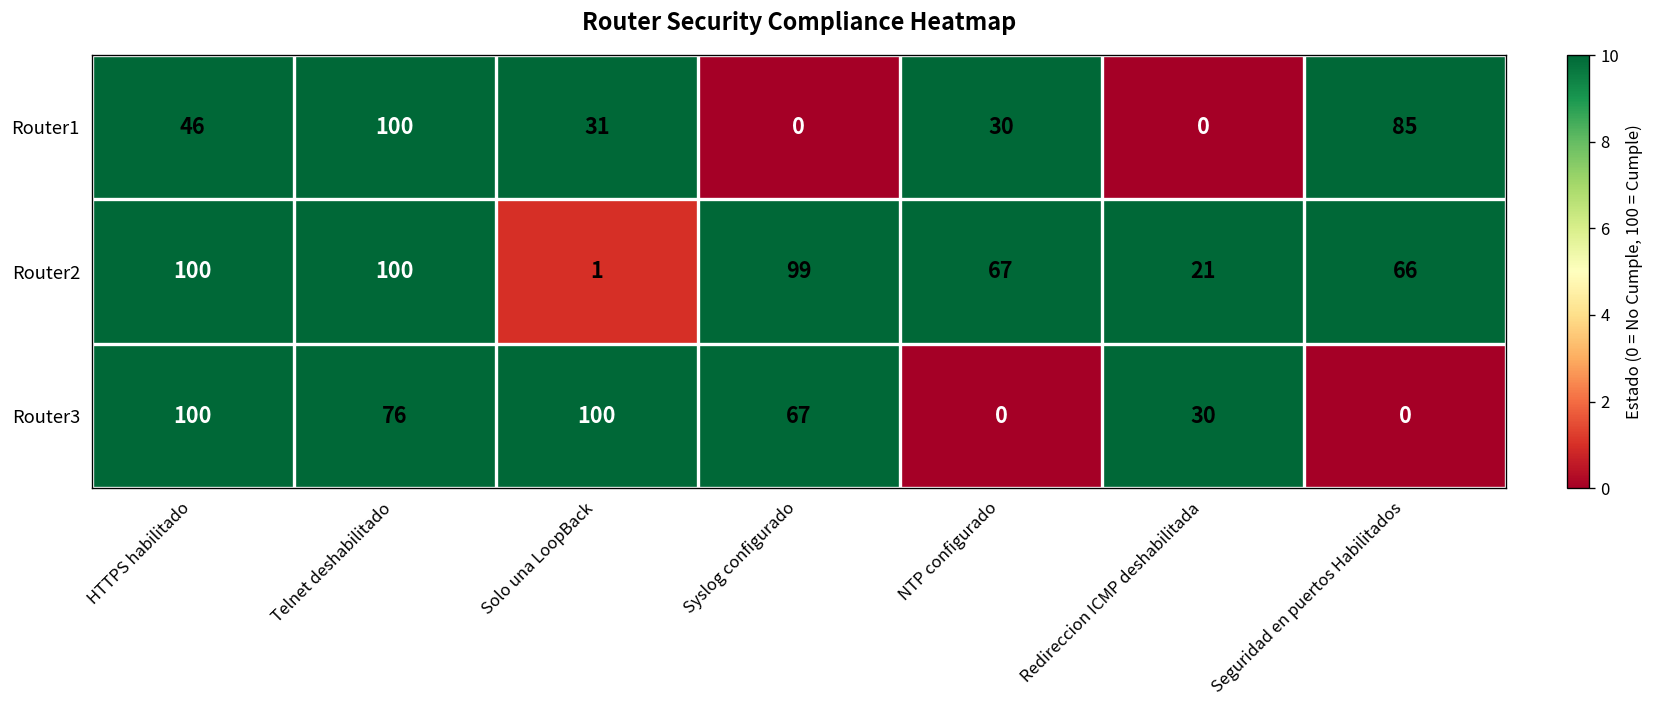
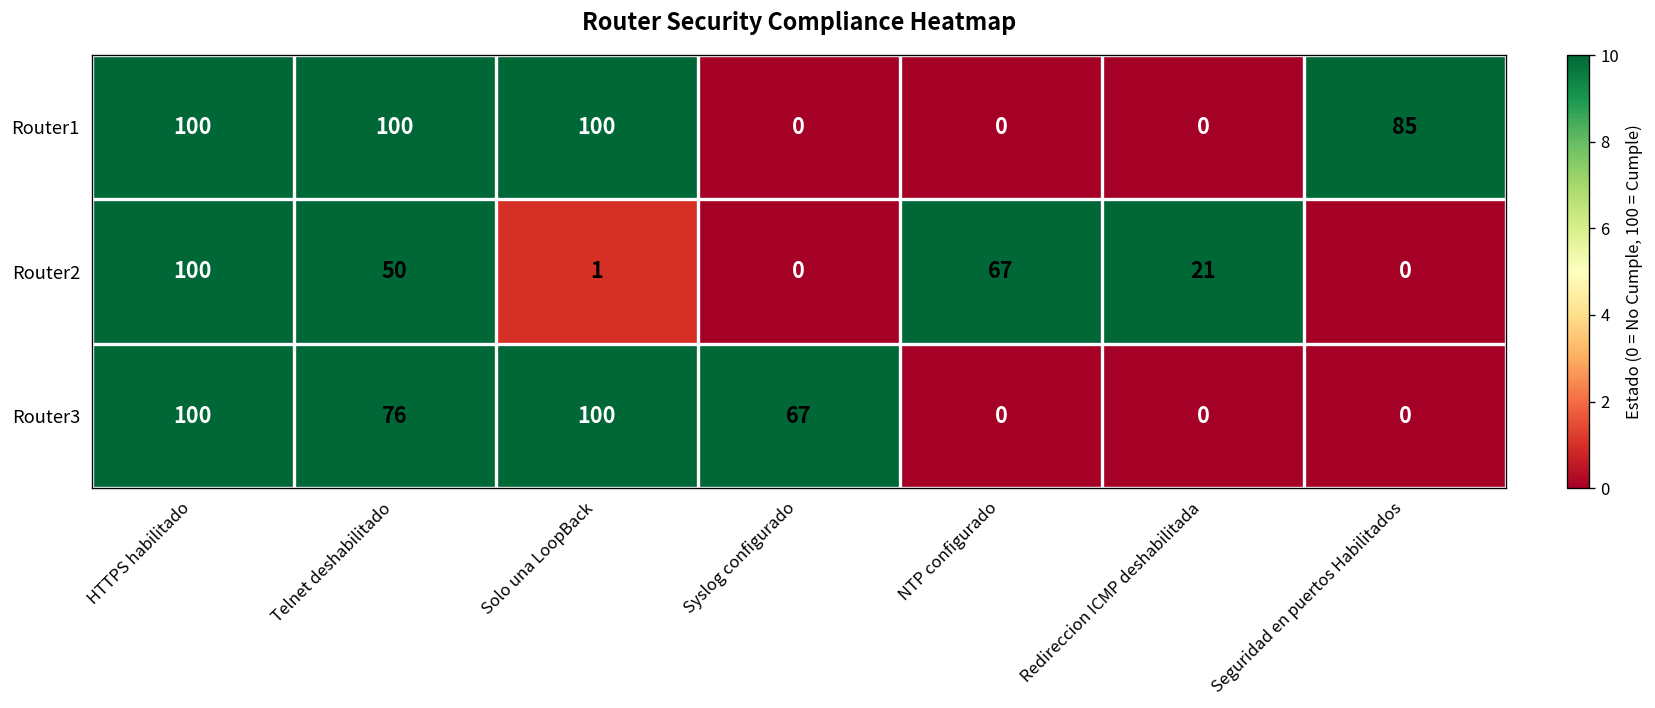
Router1, HTTPS habilitado: 46 -> 100
Router1, Solo una LoopBack: 31 -> 100
Router1, NTP configurado: 30 -> 0
Router2, Telnet deshabilitado: 100 -> 50
Router2, Syslog configurado: 99 -> 0
Router2, Seguridad en puertos Habilitados: 66 -> 0
Router3, Redireccion ICMP deshabilitada: 30 -> 0
